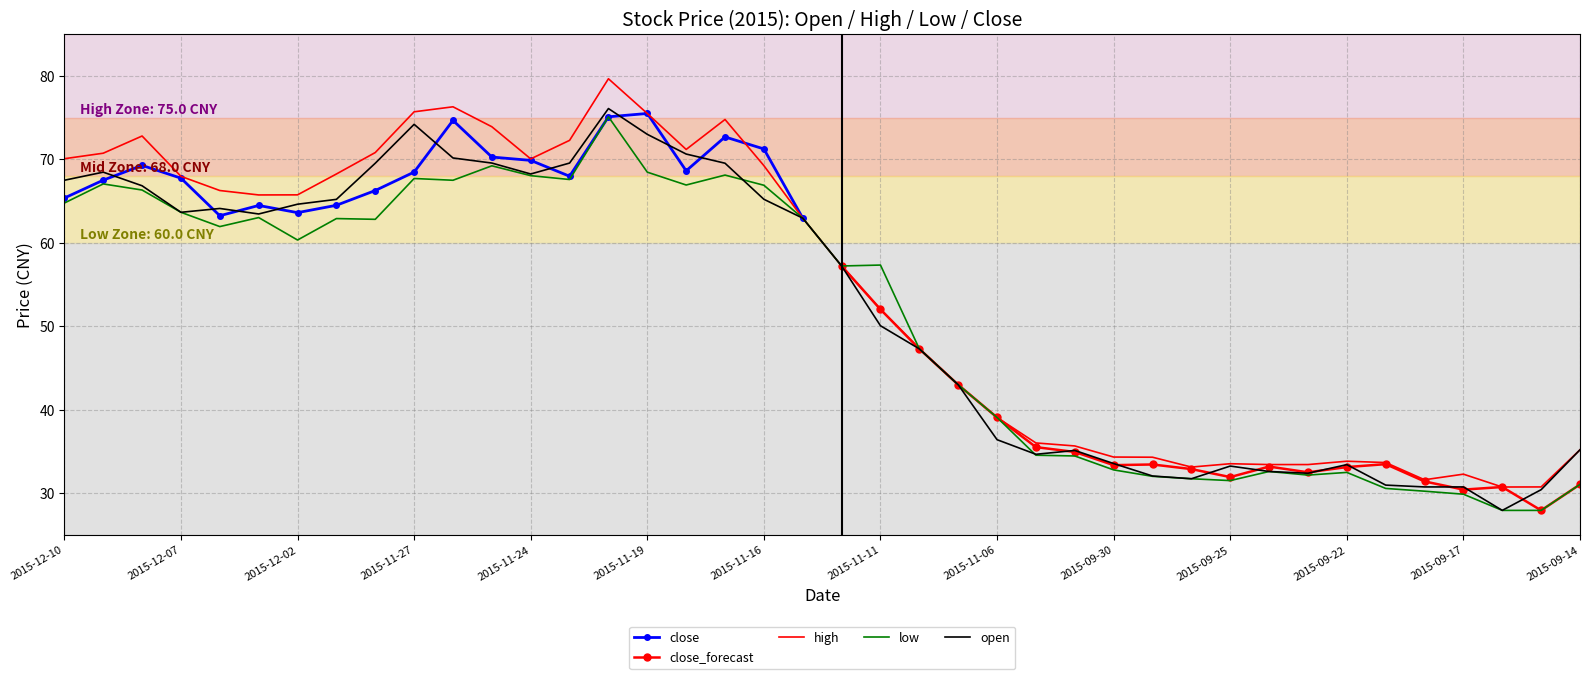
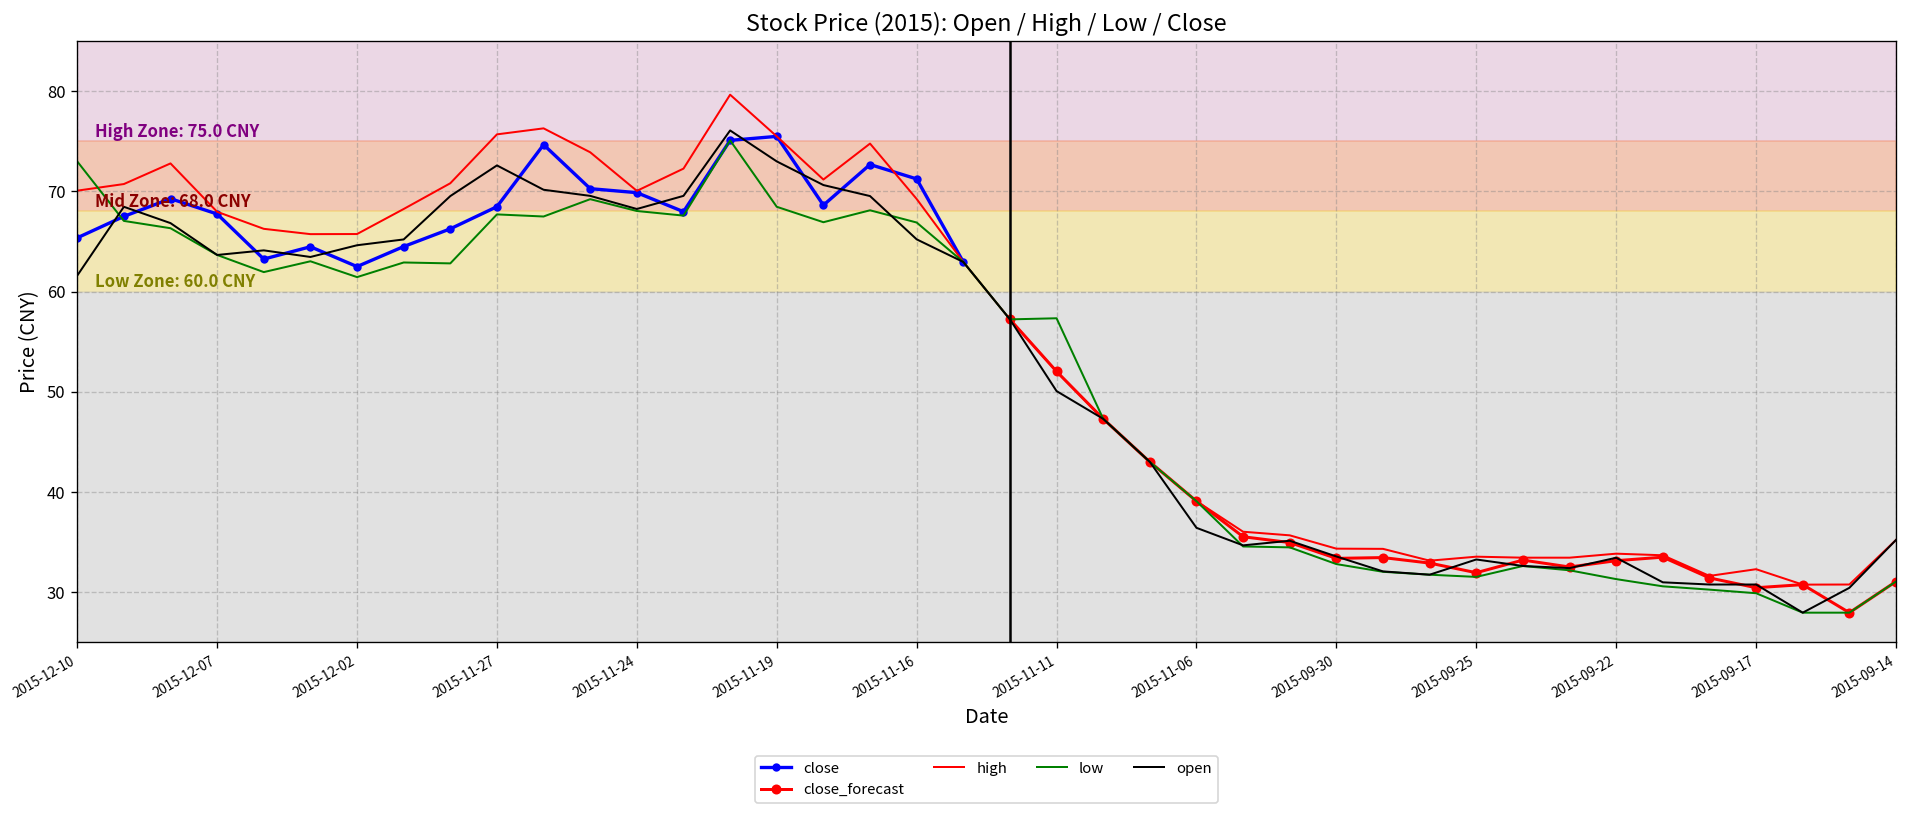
low, 2015-12-10: 65 -> 73
open, 2015-12-10: 68 -> 62
close, 2015-12-02: 64 -> 63
low, 2015-12-02: 60 -> 61
open, 2015-11-27: 74 -> 73
low, 2015-09-22: 33 -> 31
